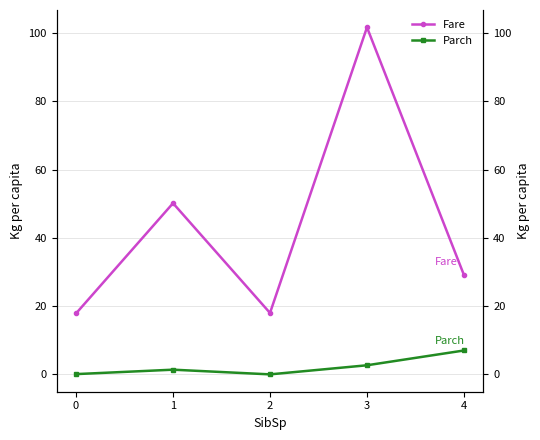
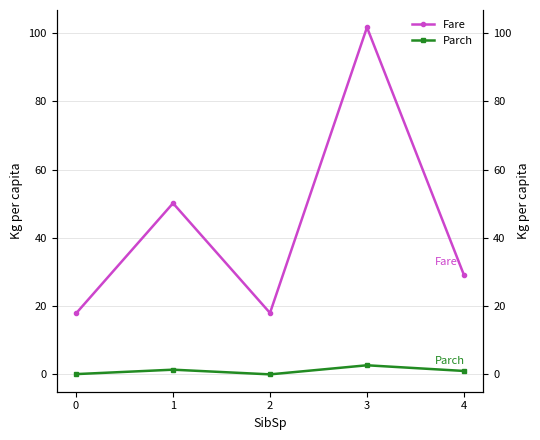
Parch, 4: 7 -> 1
